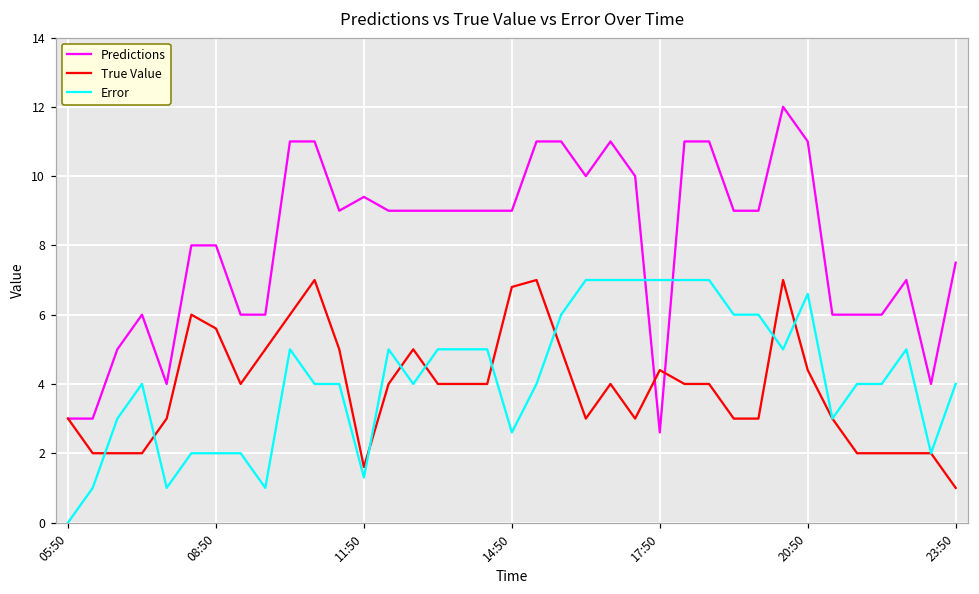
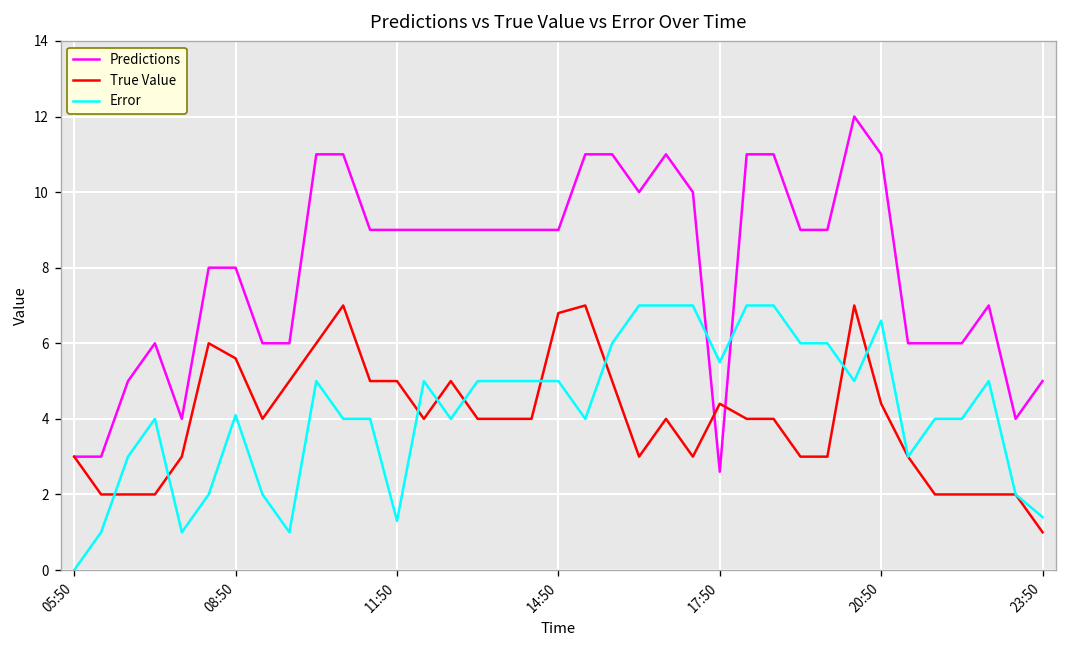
Error, 08:50: 2.0 -> 4.1
Predictions, 11:50: 9.4 -> 9.0
True Value, 11:50: 1.6 -> 5.0
Error, 14:50: 2.6 -> 5.0
Error, 17:50: 7.0 -> 5.5
Predictions, 23:50: 7.5 -> 5.0
Error, 23:50: 4.0 -> 1.4
